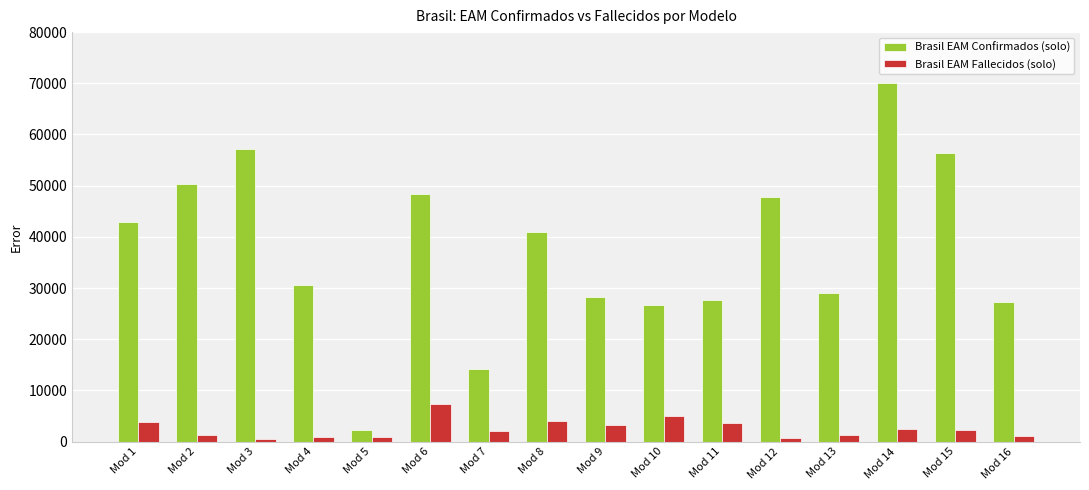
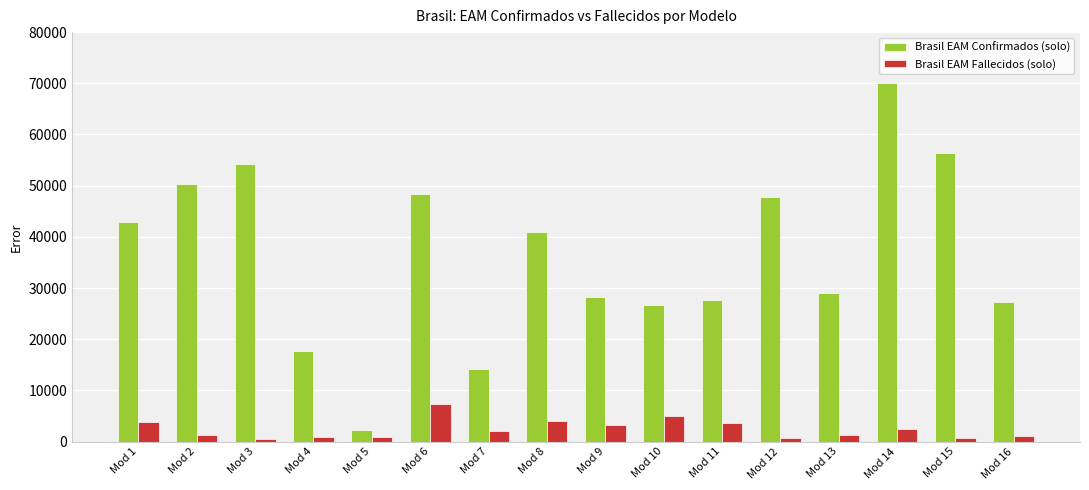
Brasil EAM Confirmados (solo), Mod 3: 57000 -> 54000
Brasil EAM Confirmados (solo), Mod 4: 31000 -> 18000
Brasil EAM Fallecidos (solo), Mod 15: 2000 -> 1000
